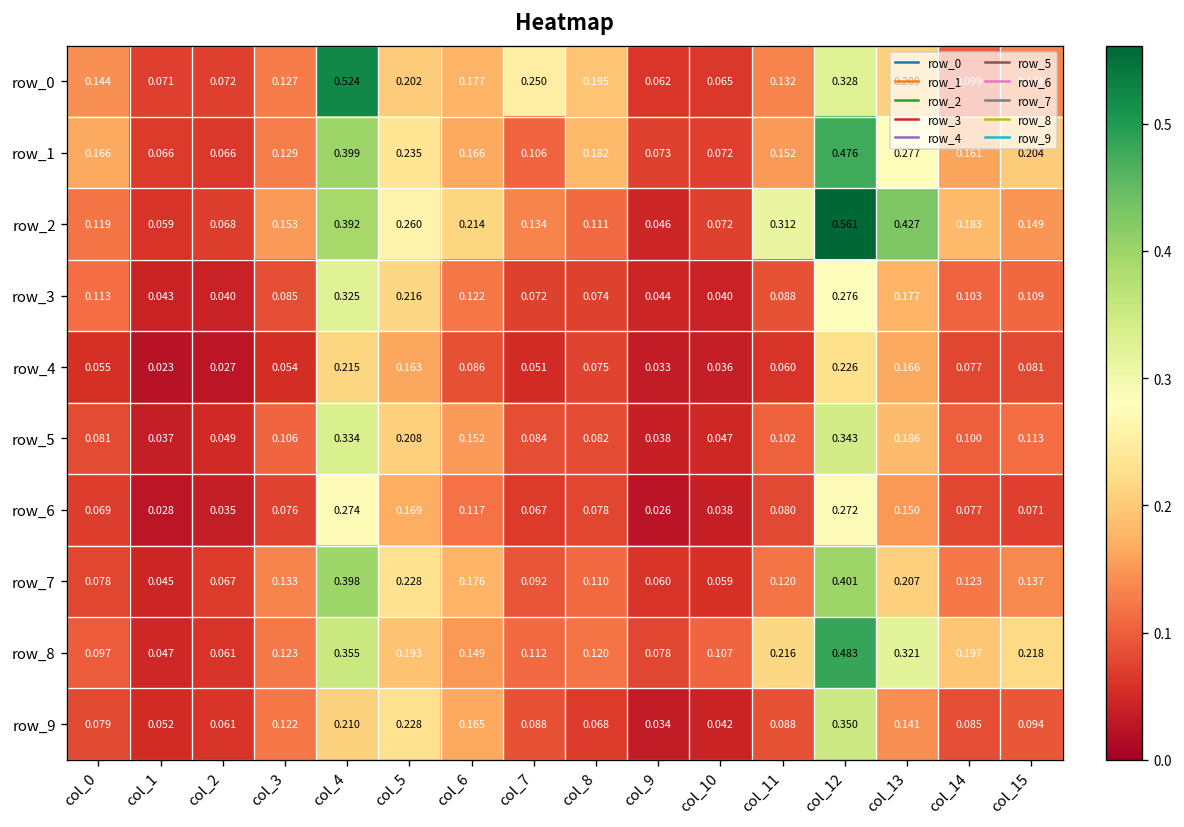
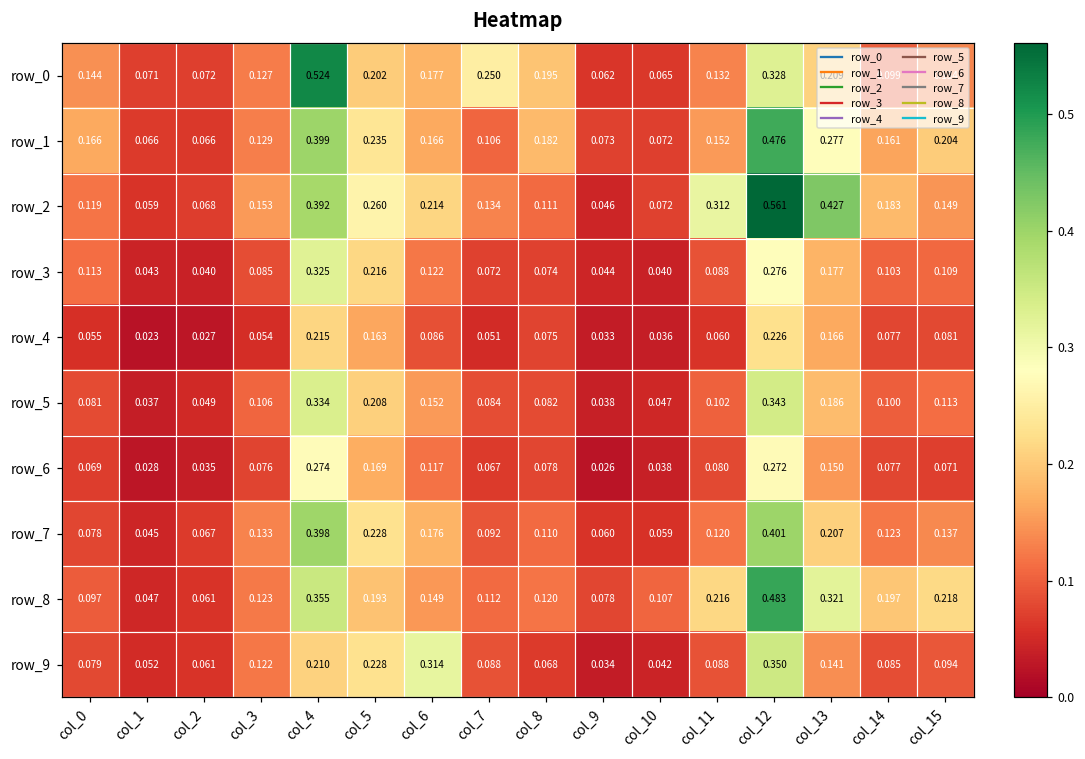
row_9, col_6: 0.165 -> 0.314
